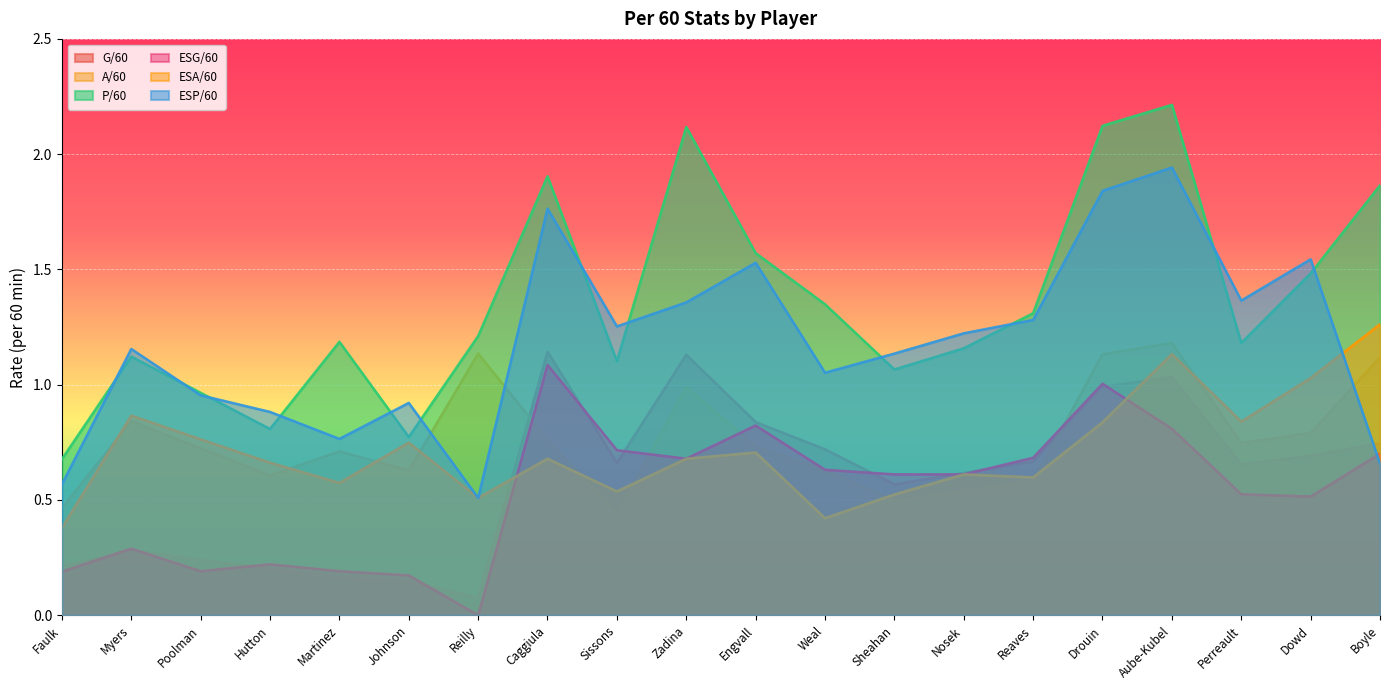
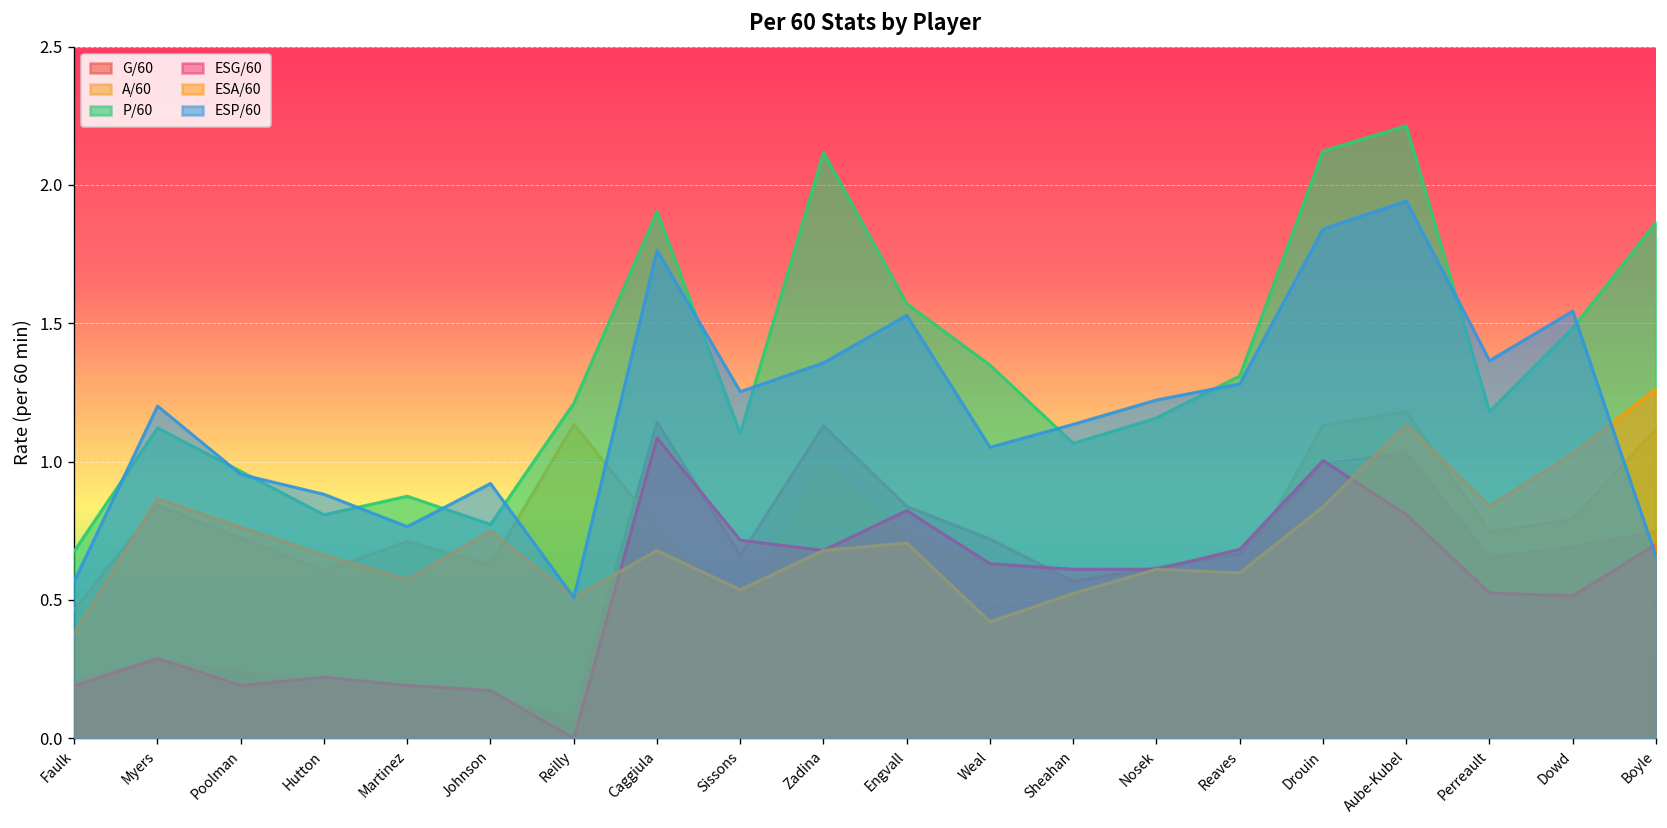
ESP/60, Myers: 1.16 -> 1.20
P/60, Martinez: 1.19 -> 0.88
